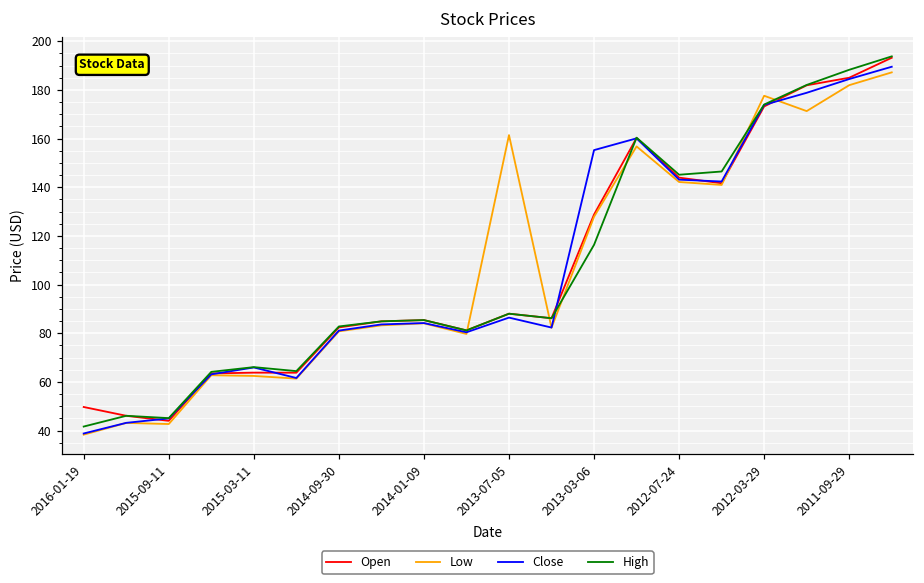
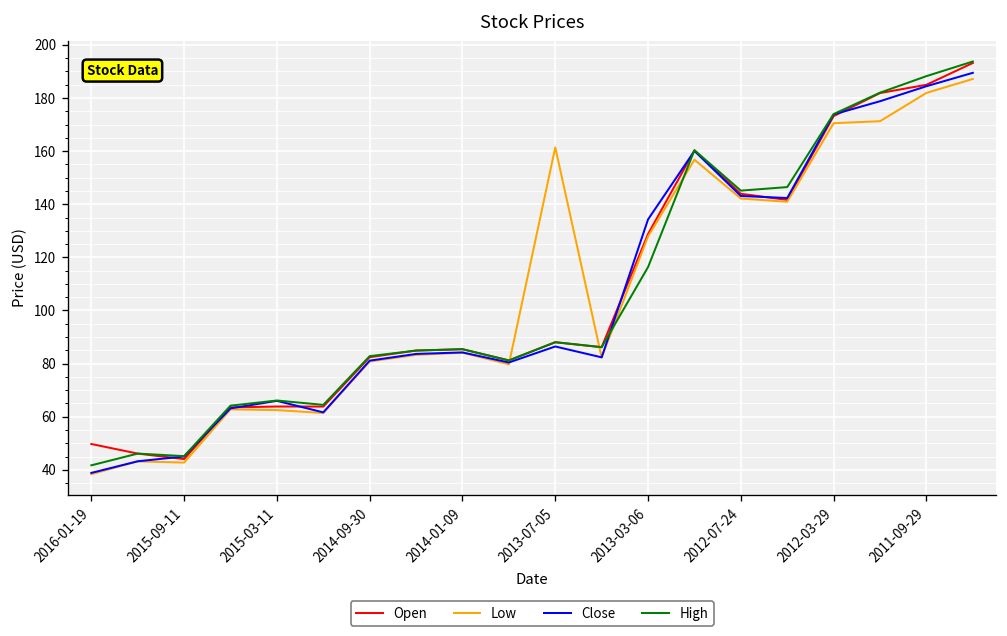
Close, 2013-03-06: 155 -> 134
Low, 2012-03-29: 178 -> 171
